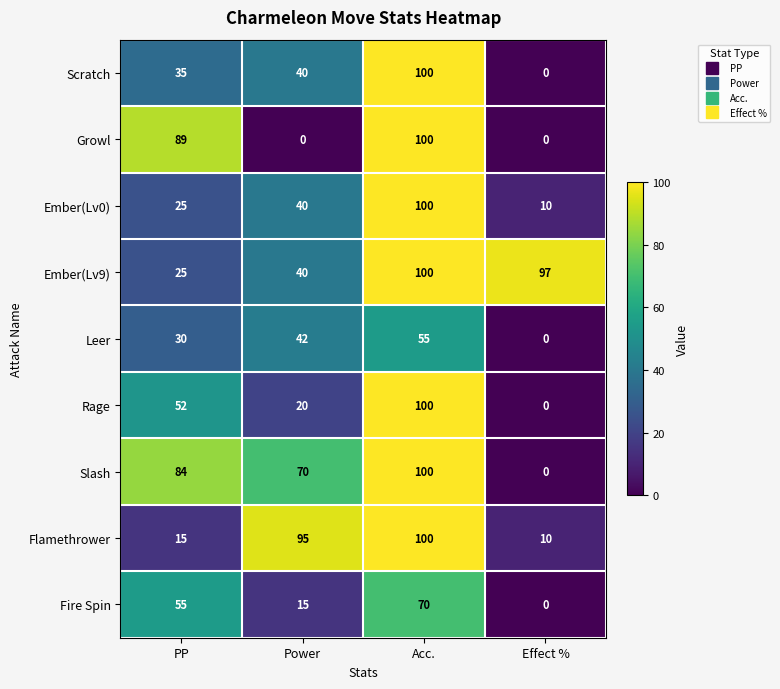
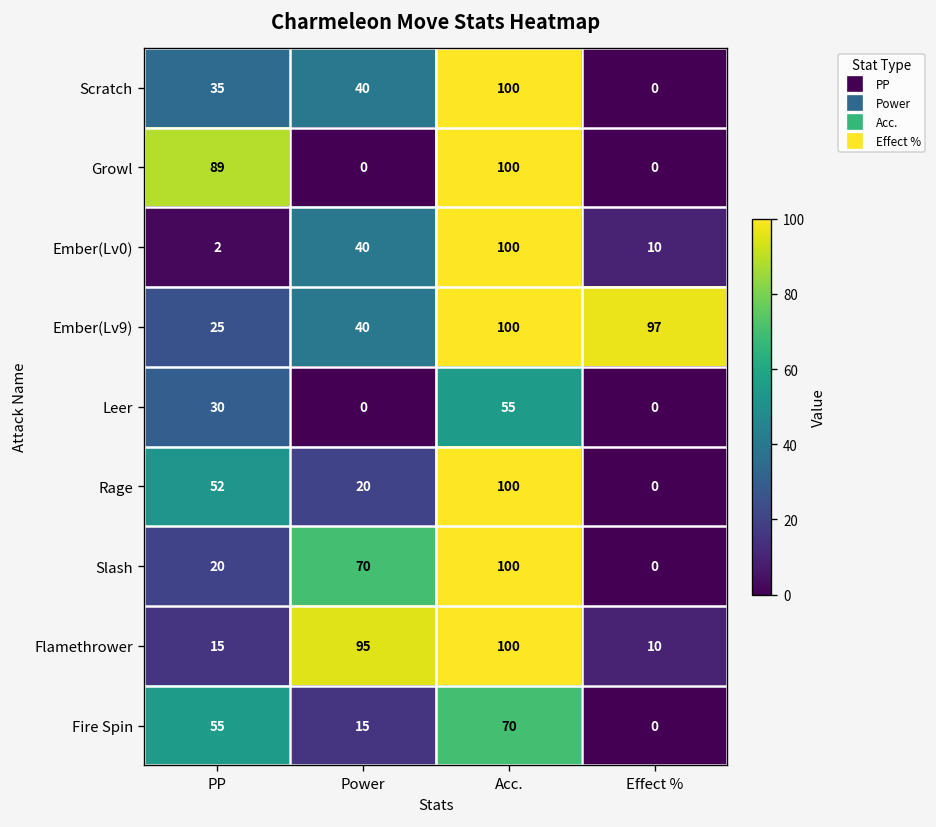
Ember(Lv0), PP: 25 -> 2
Leer, Power: 42 -> 0
Slash, PP: 84 -> 20
